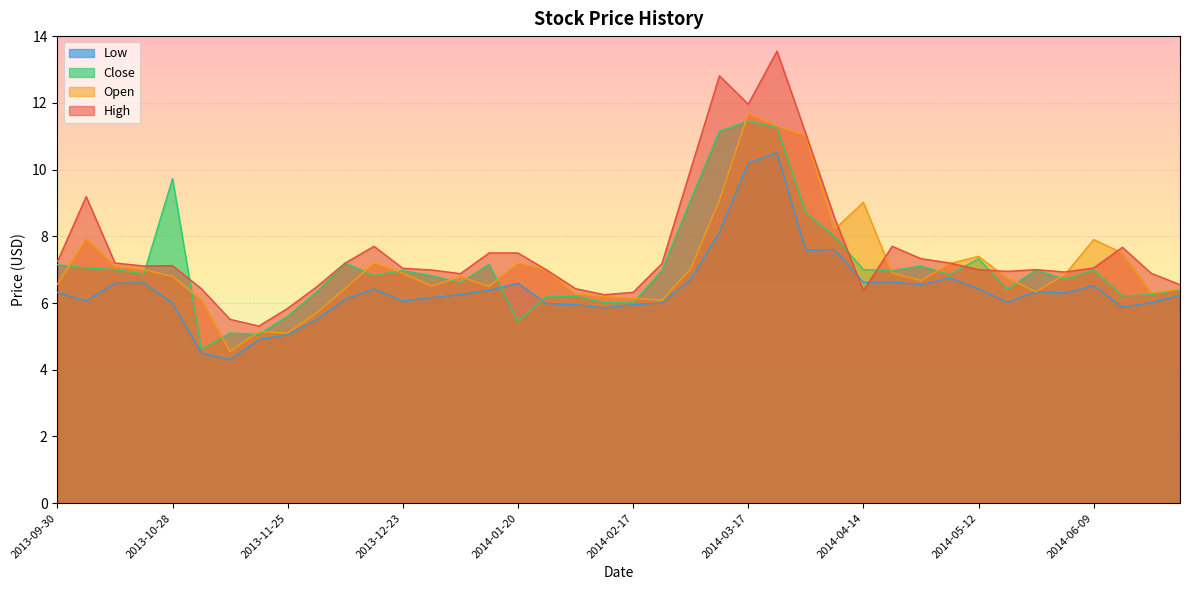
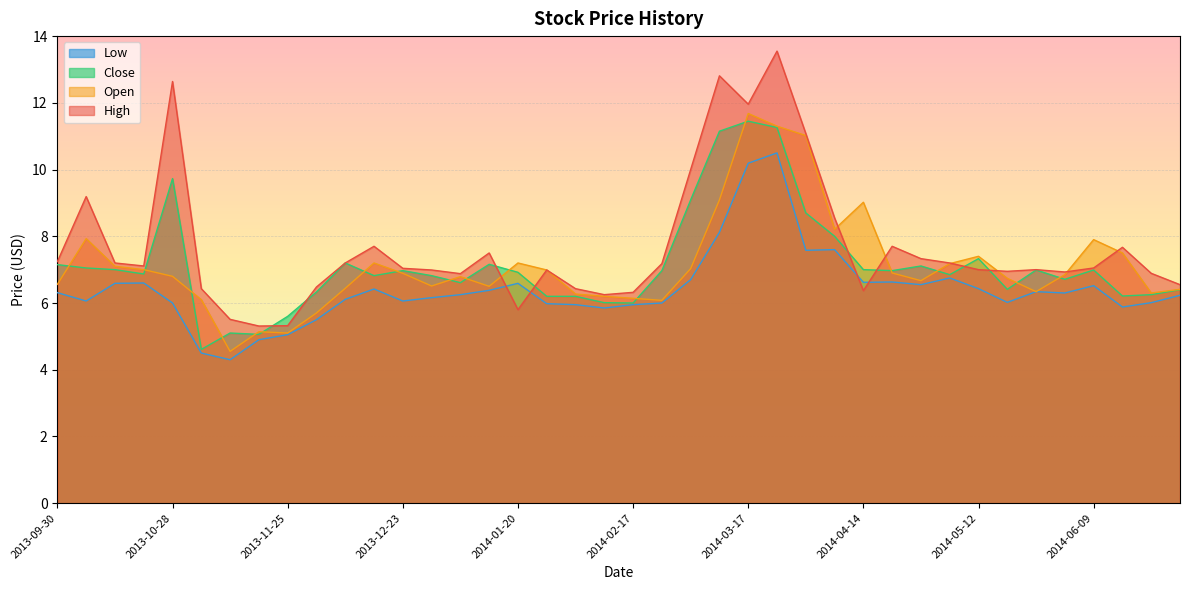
High, 2013-10-28: 7.1 -> 12.6
High, 2013-11-25: 5.8 -> 5.3
Close, 2014-01-20: 5.5 -> 6.9
High, 2014-01-20: 7.5 -> 5.8
